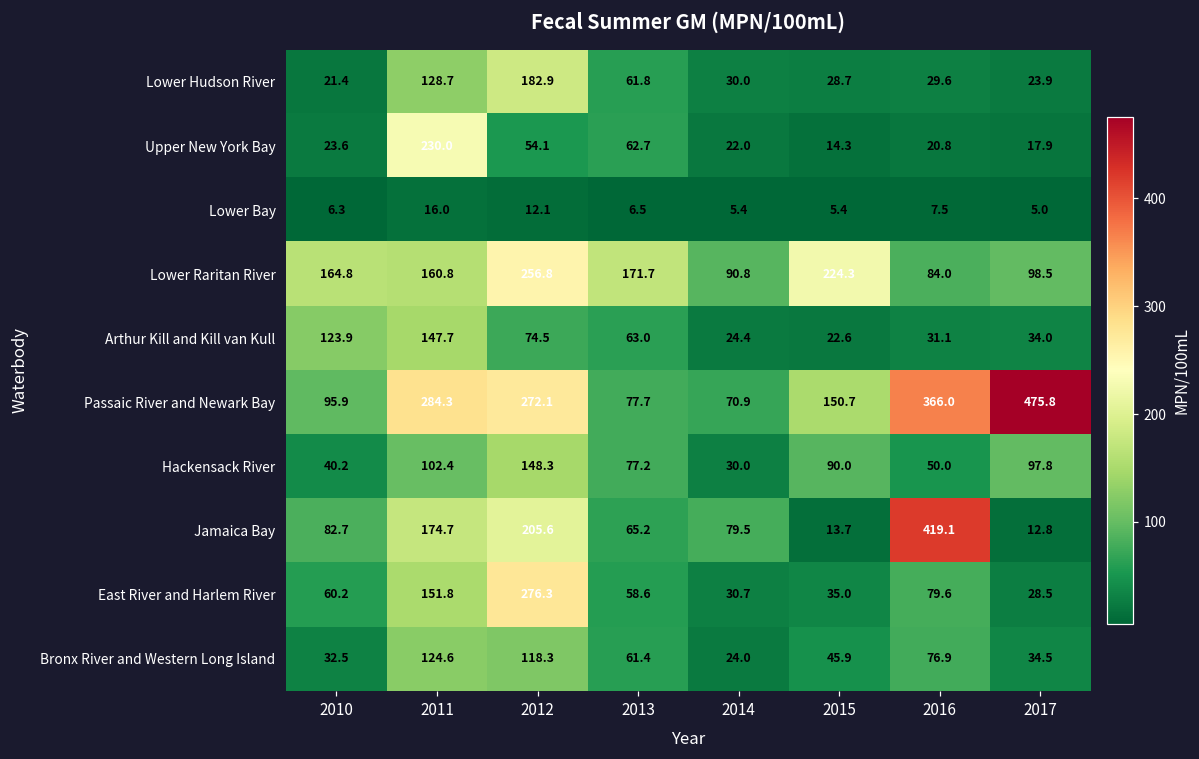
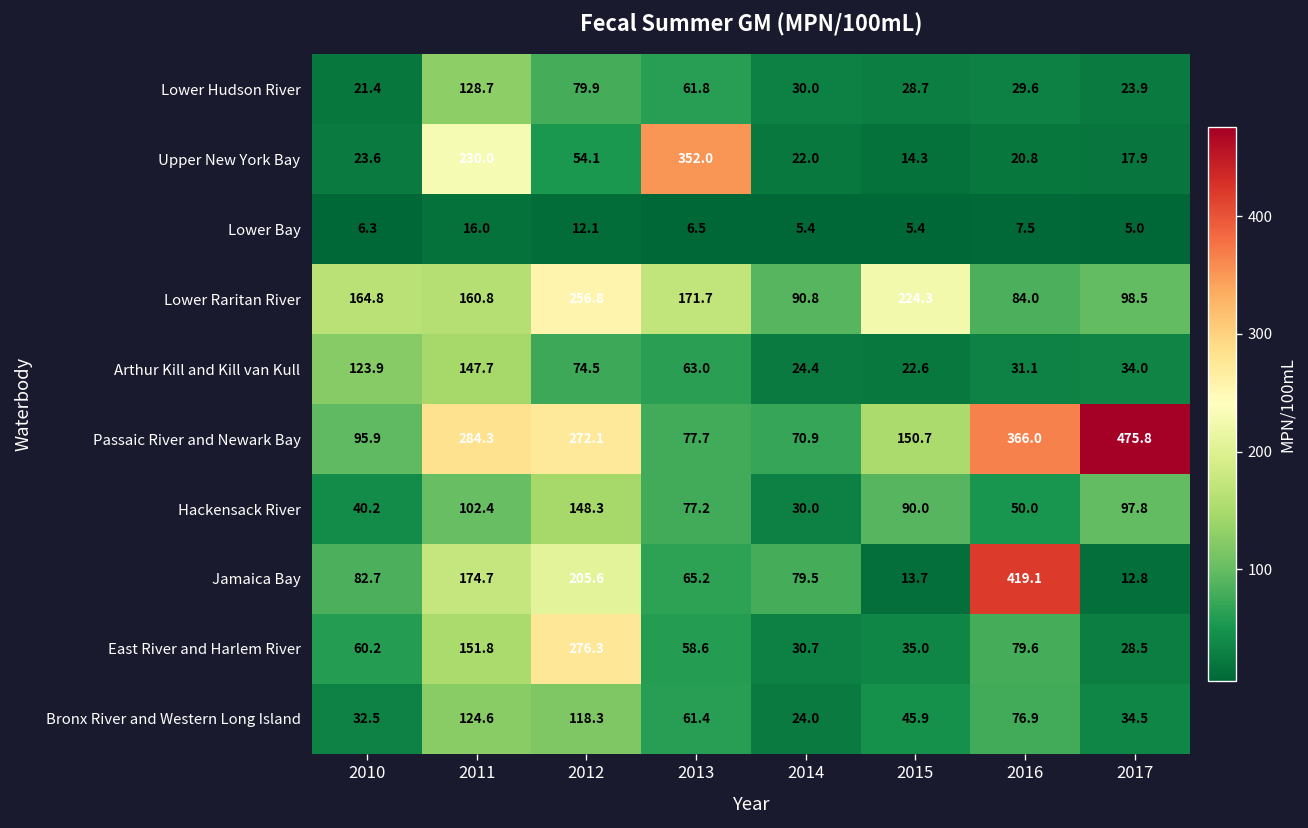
Lower Hudson River, 2012: 182.9 -> 79.9
Upper New York Bay, 2013: 62.7 -> 352.0
